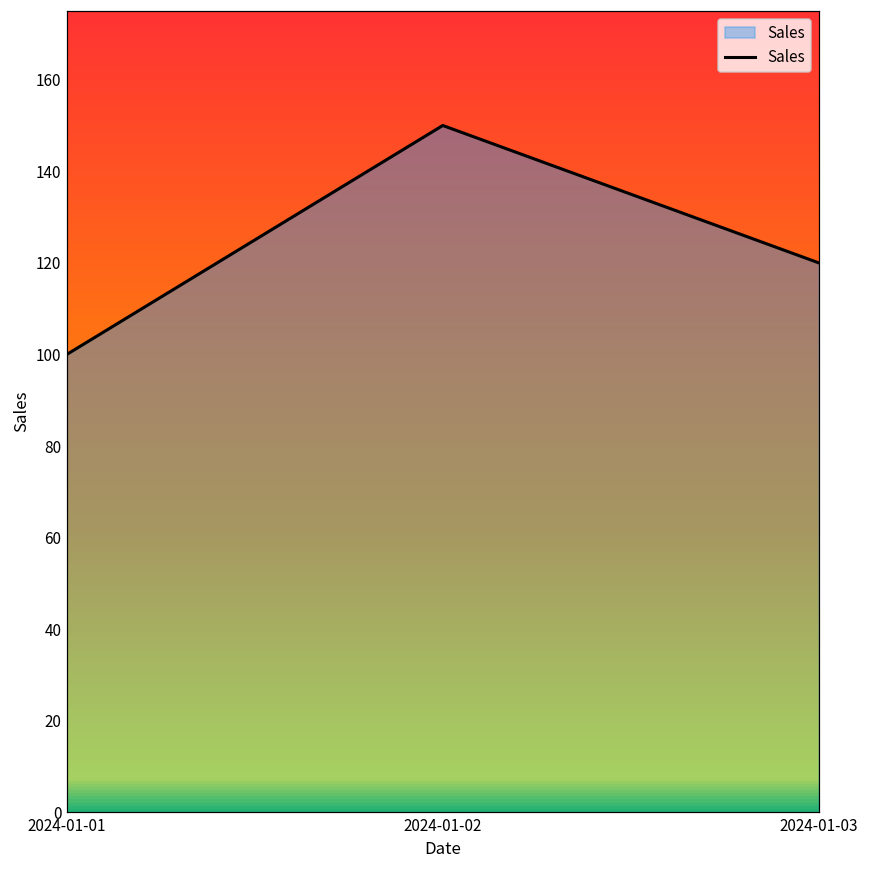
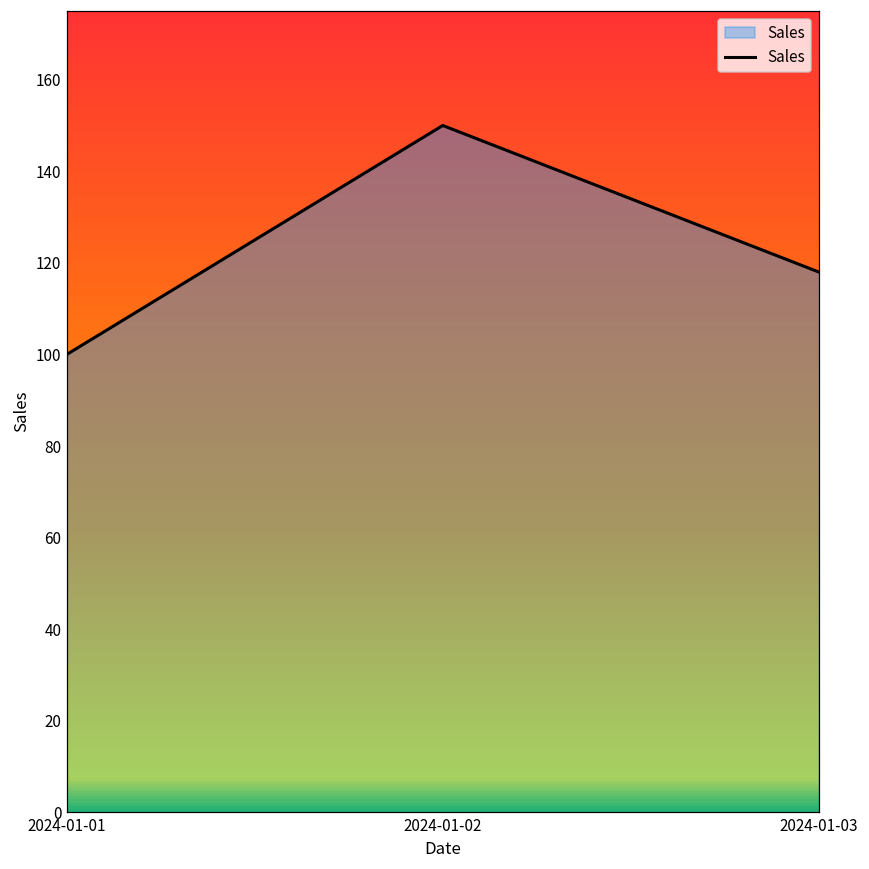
2024-01-03: 120 -> 118
